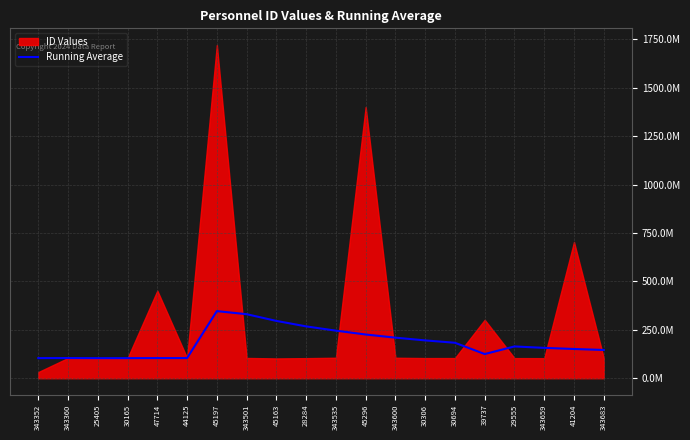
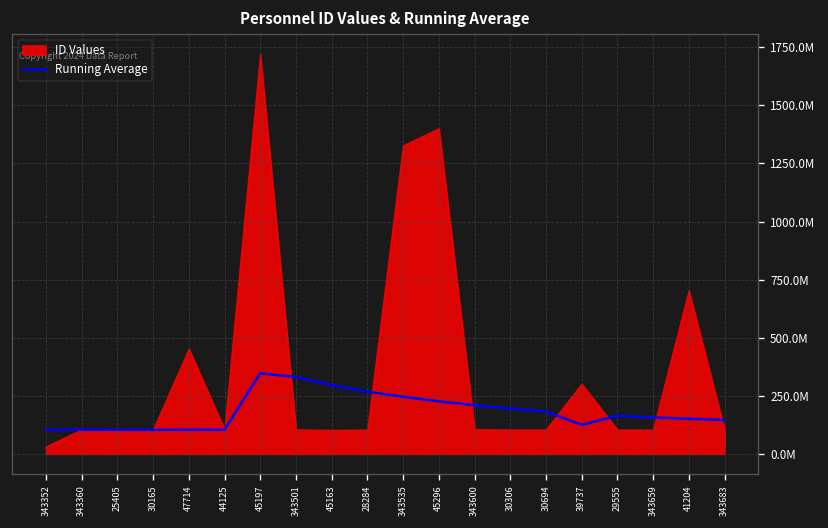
ID Values, 343535: 110000000 -> 1330000000
